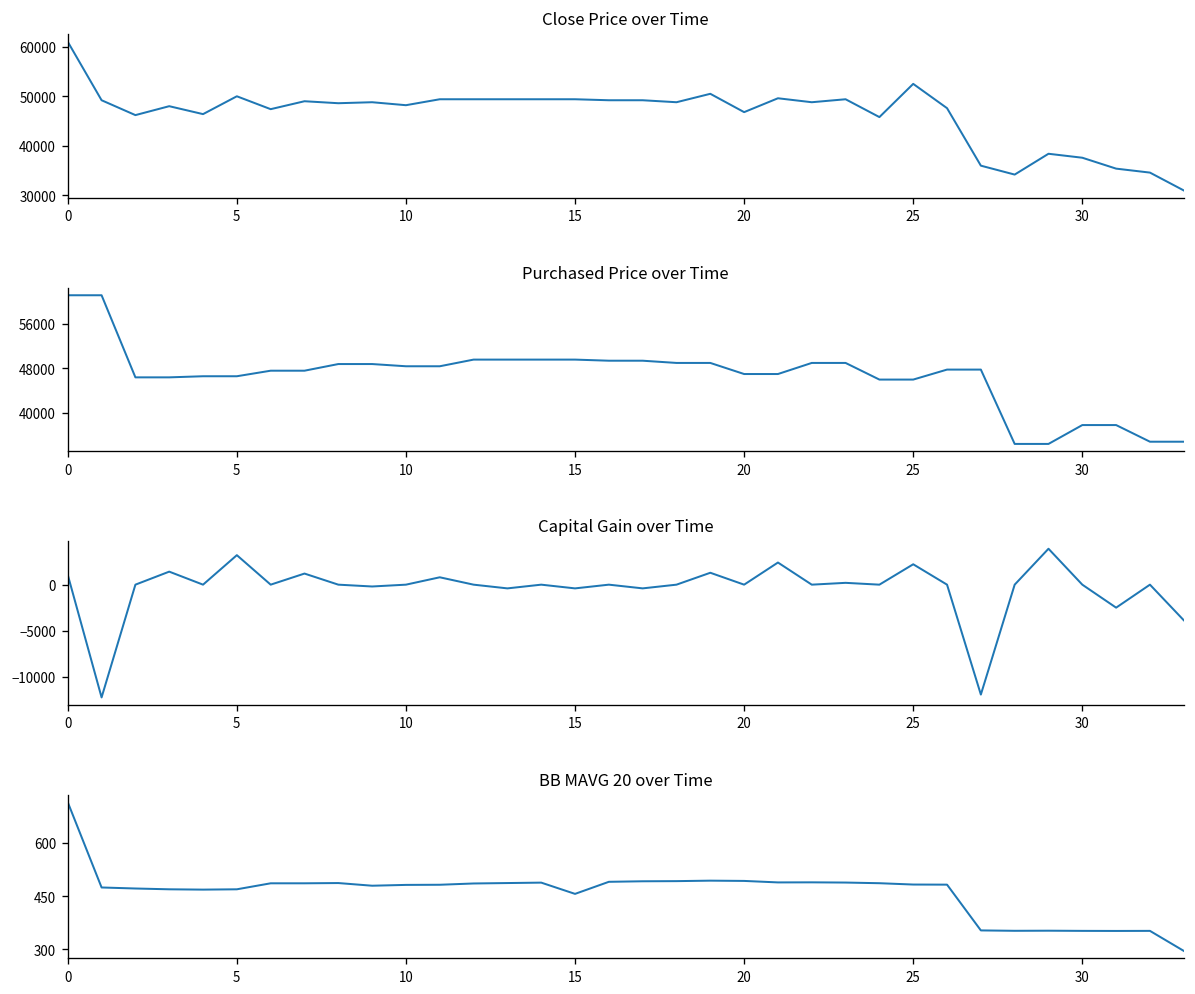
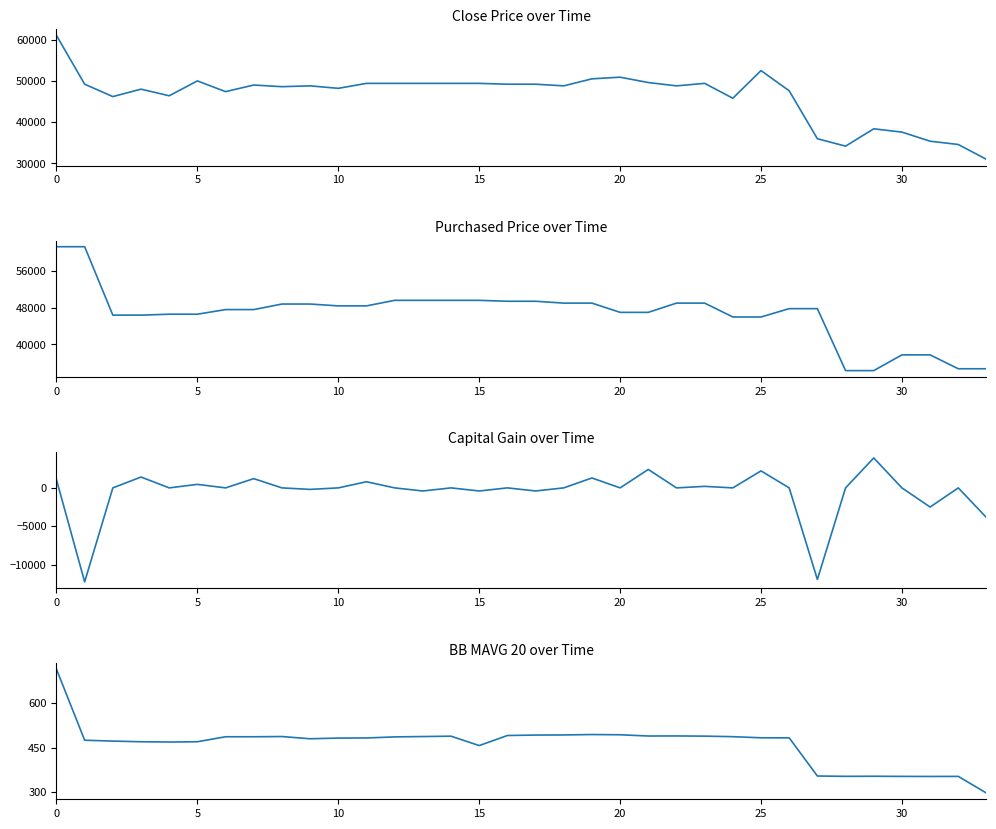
Close Price over Time, 20: 47000 -> 51000
Capital Gain over Time, 5: 3000 -> 0
